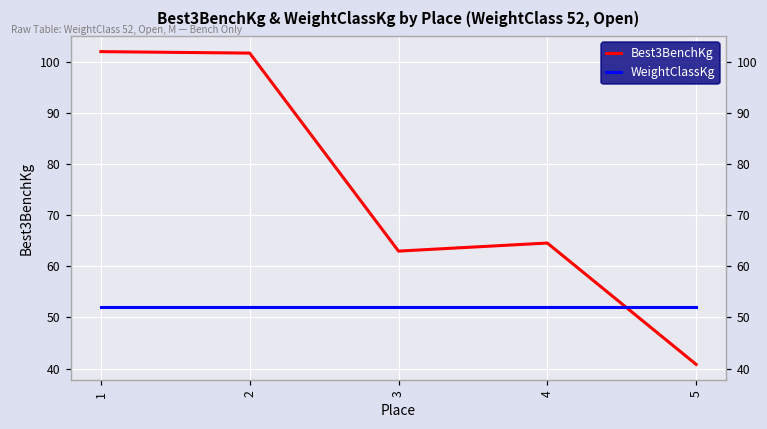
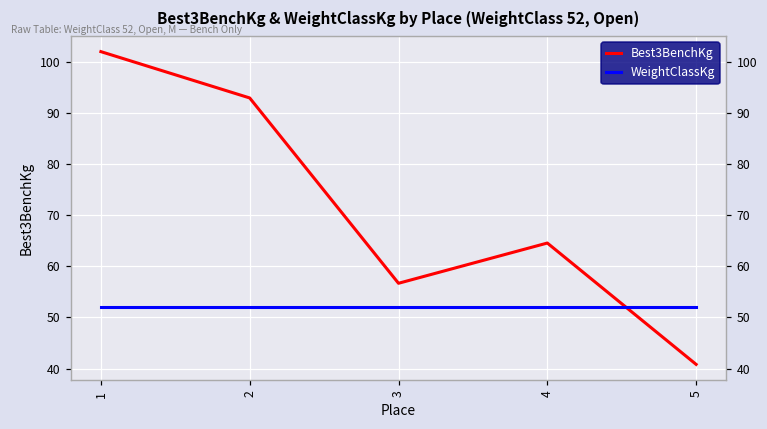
Best3BenchKg, 2: 102 -> 93
Best3BenchKg, 3: 63 -> 57
